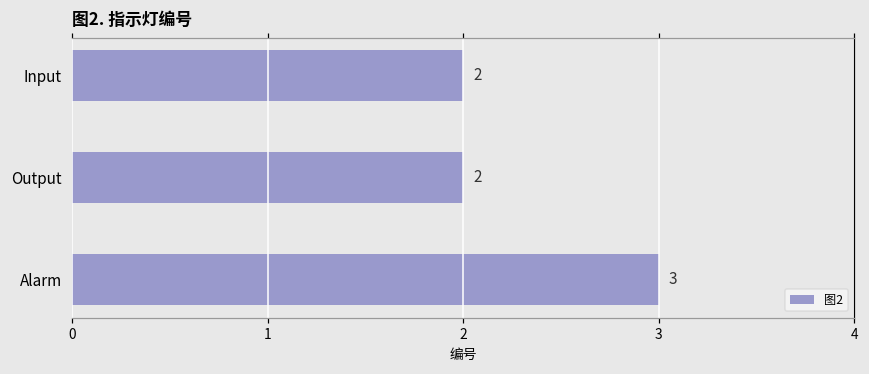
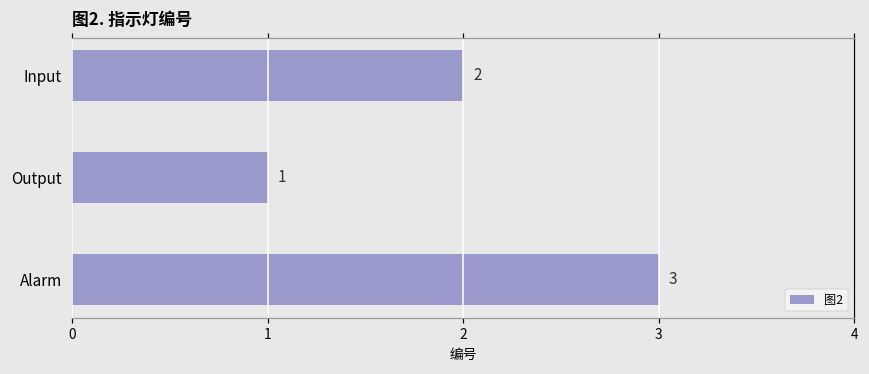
Output: 2 -> 1
